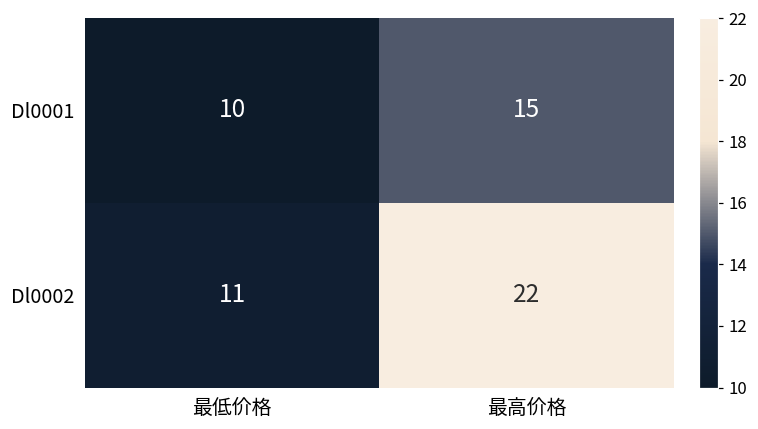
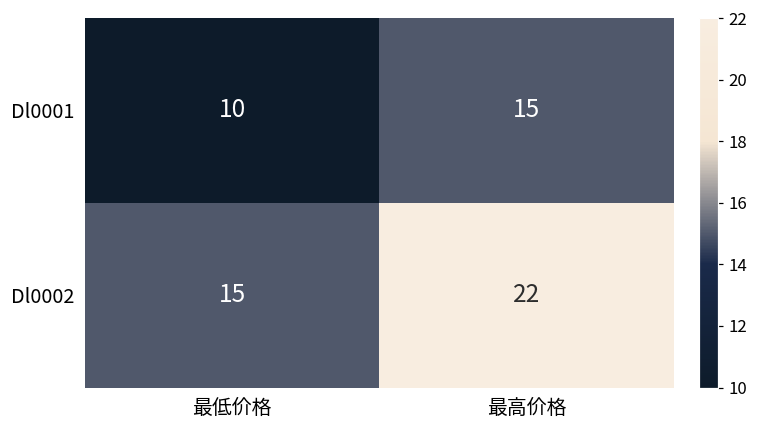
Dl0002, 最低价格: 11 -> 15
